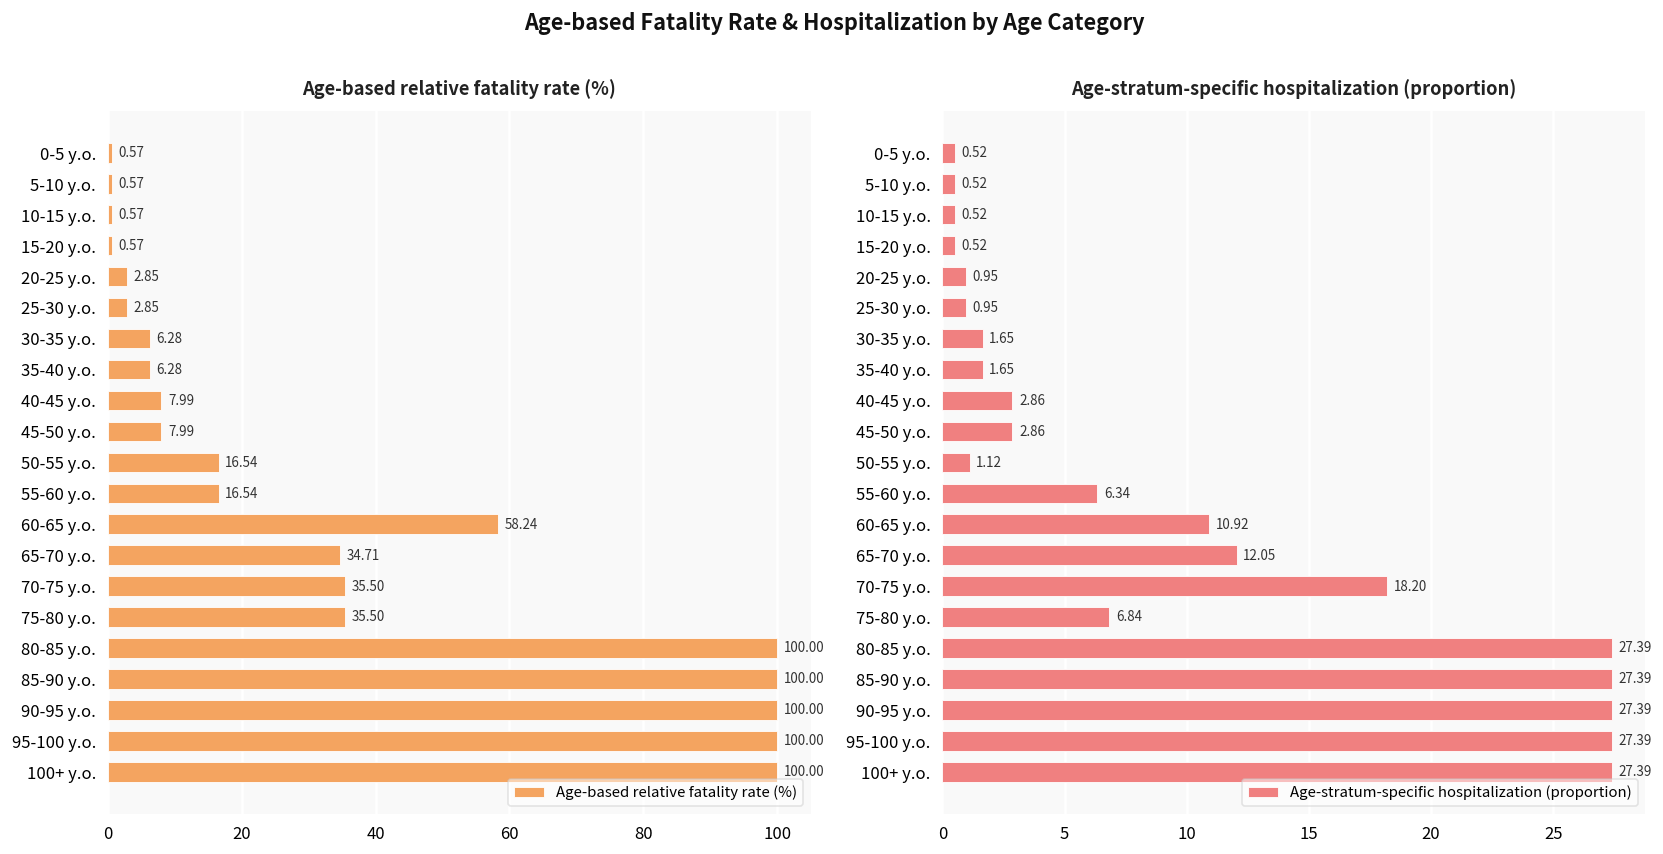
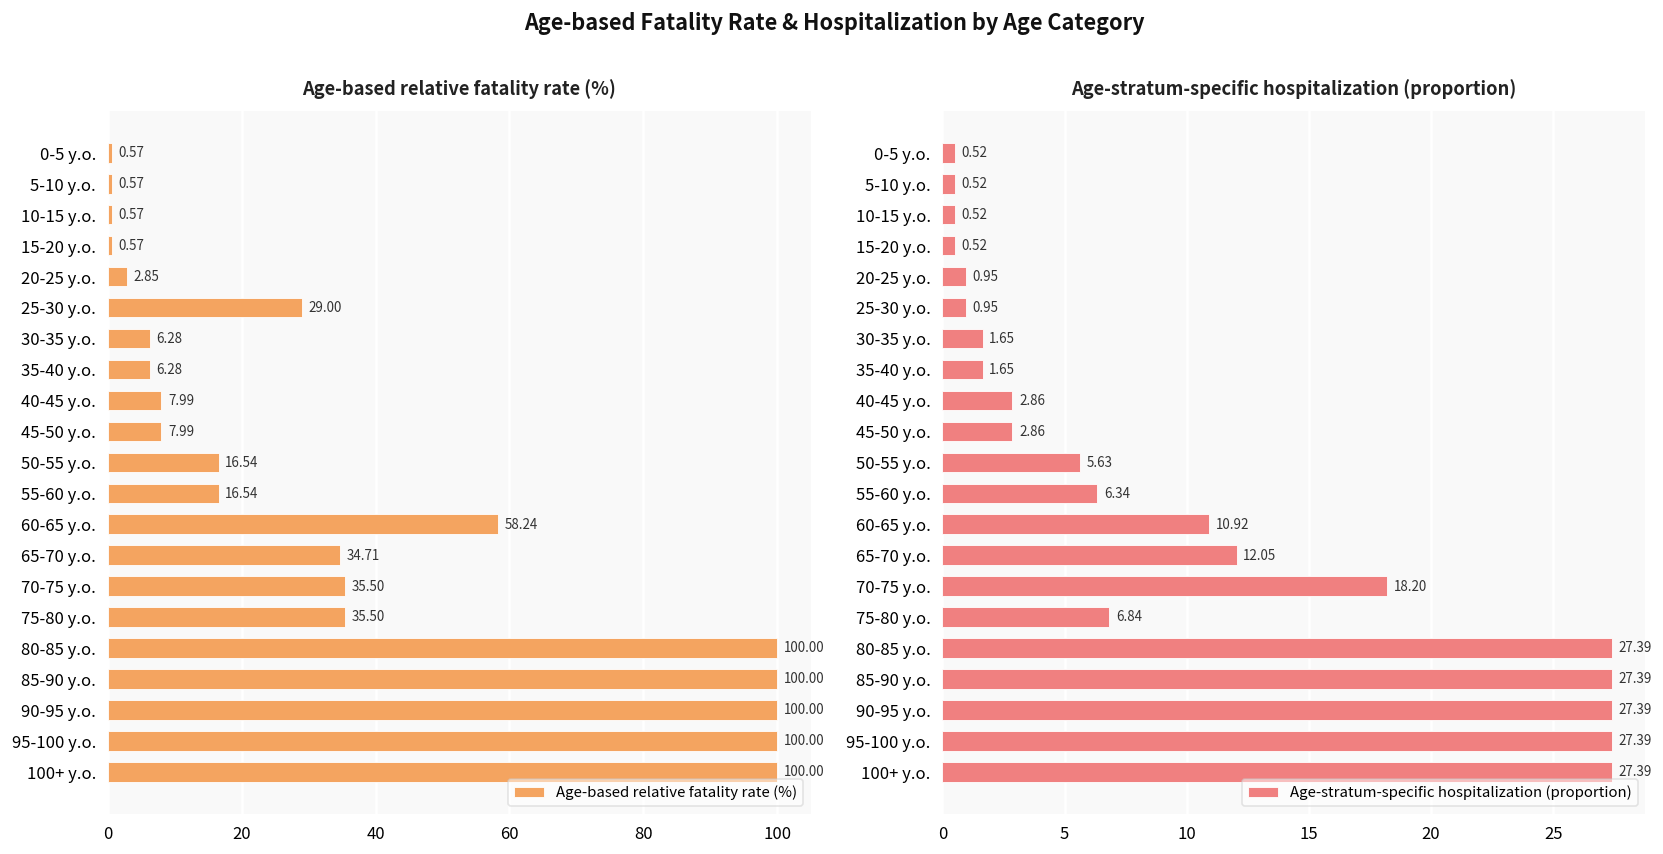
Age-based relative fatality rate (%), 25-30 y.o.: 2.85 -> 29.00
Age-stratum-specific hospitalization (proportion), 50-55 y.o.: 1.12 -> 5.63
